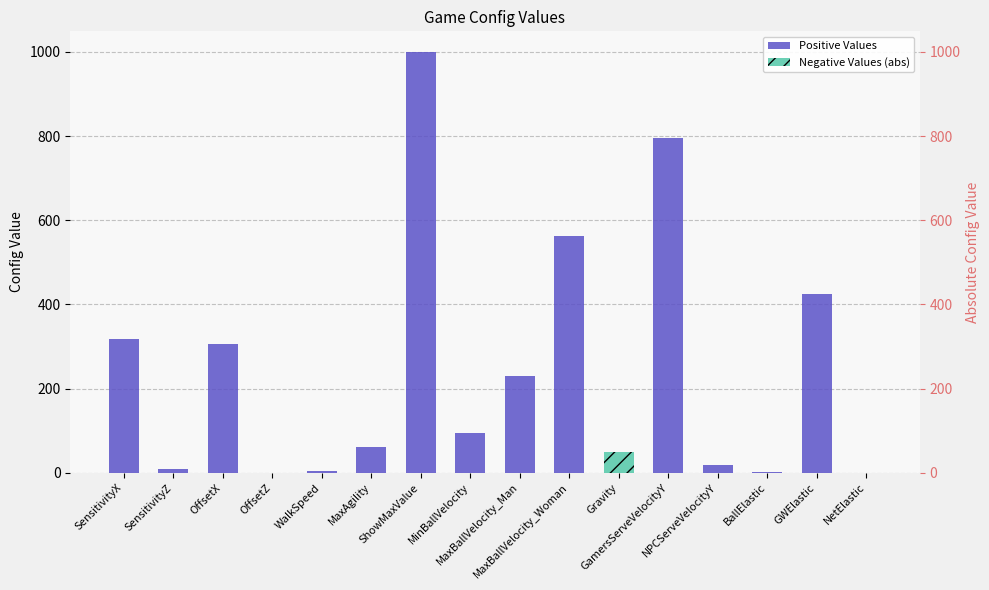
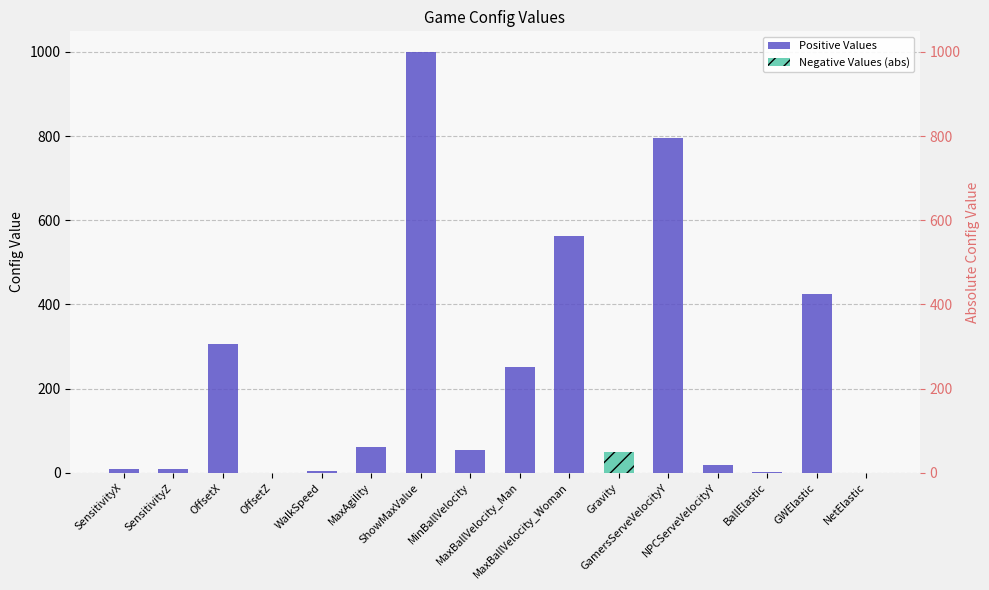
Positive Values, SensitivityX: 320 -> 10
Positive Values, MinBallVelocity: 100 -> 50
Positive Values, MaxBallVelocity_Man: 230 -> 250
